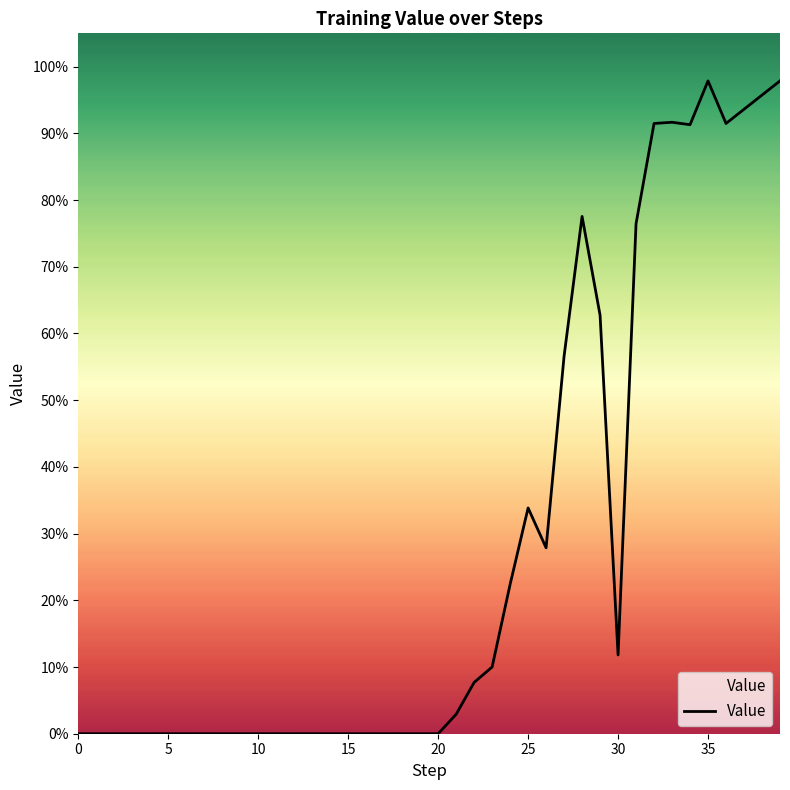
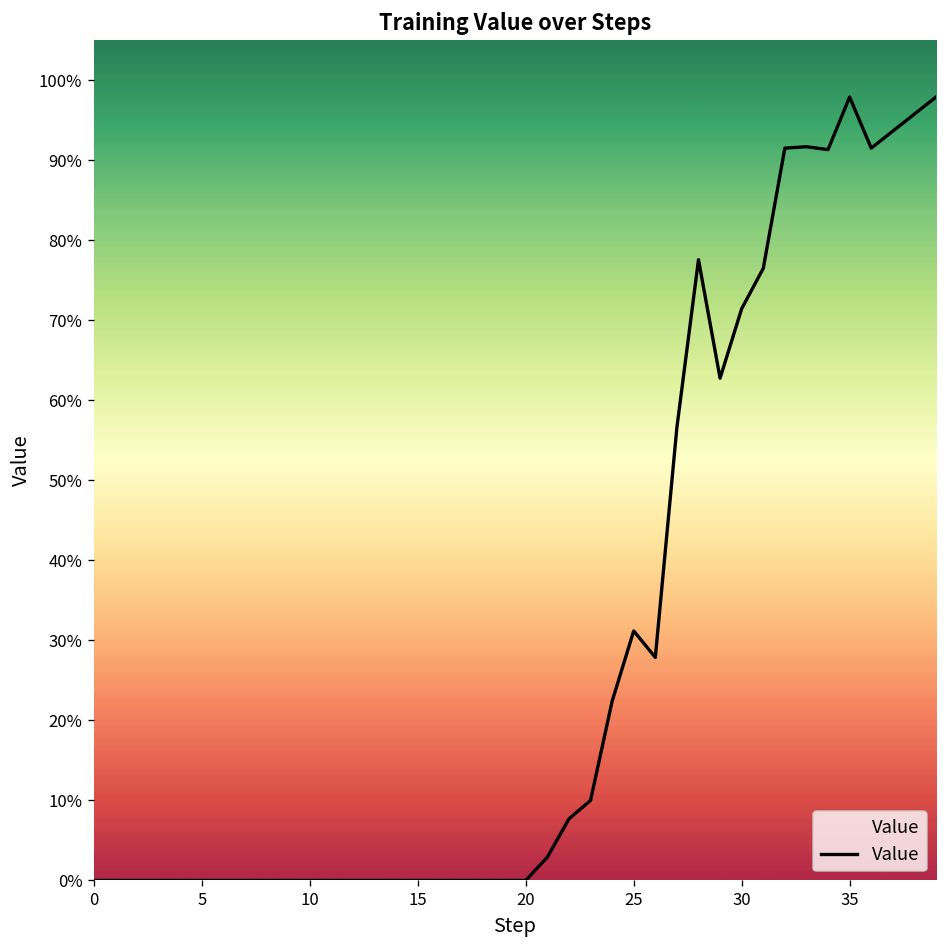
25: 34% -> 31%
30: 12% -> 71%
